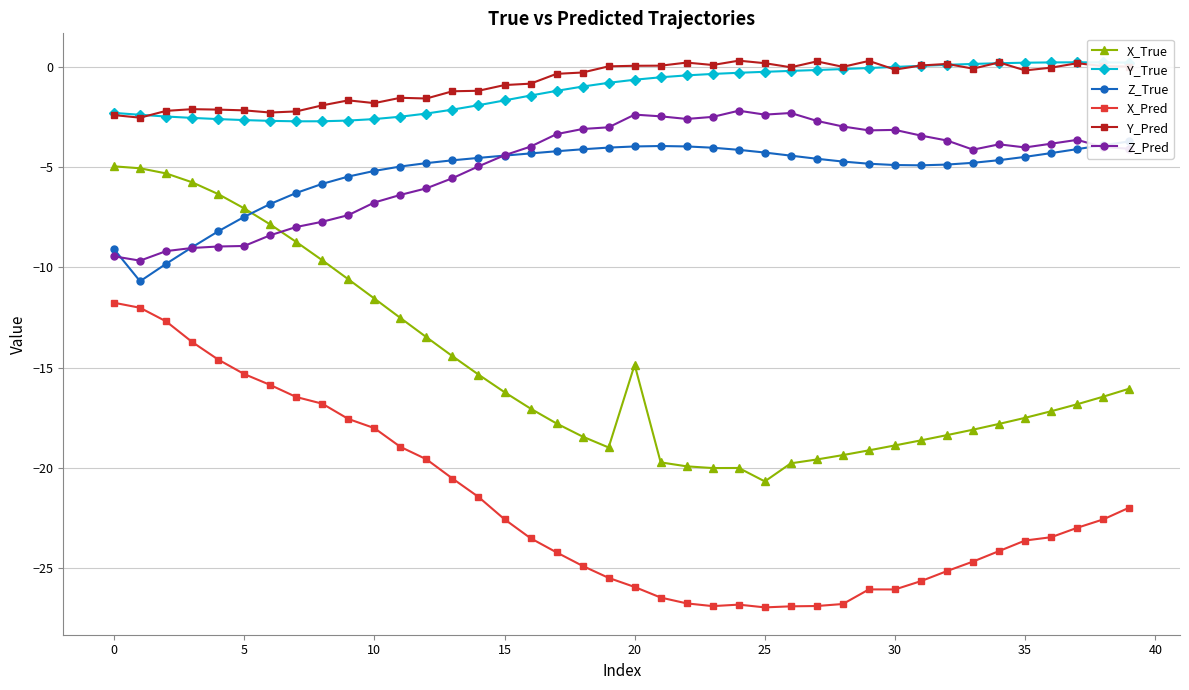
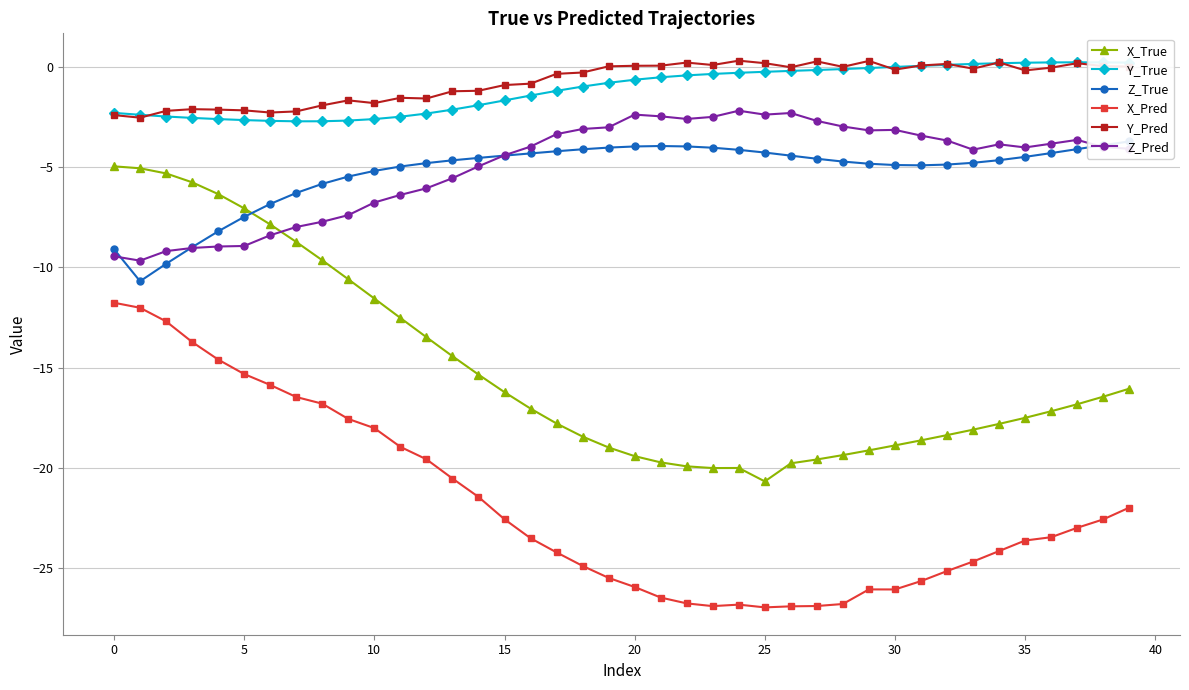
X_True, 20: -14.9 -> -19.4
